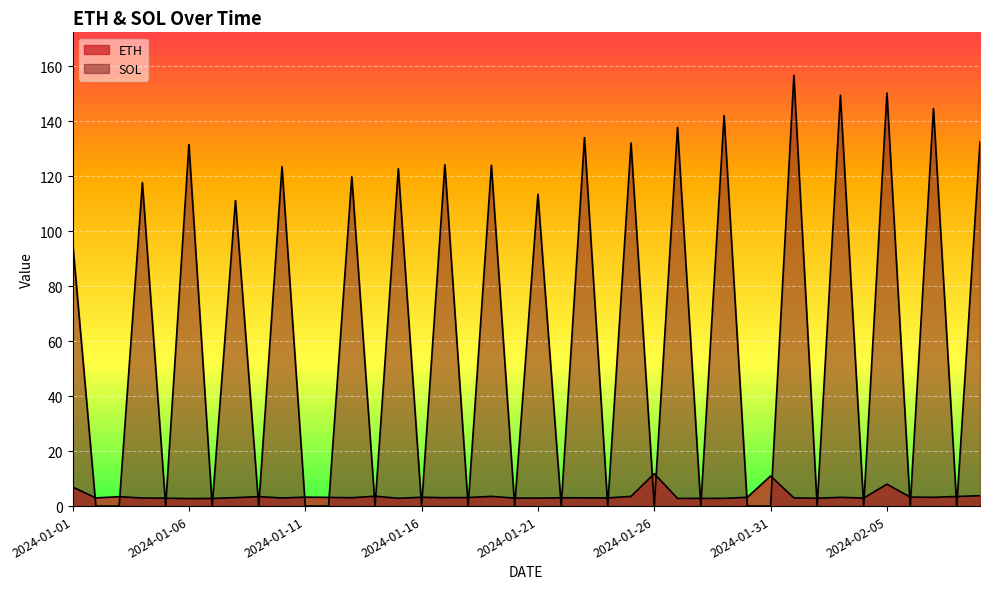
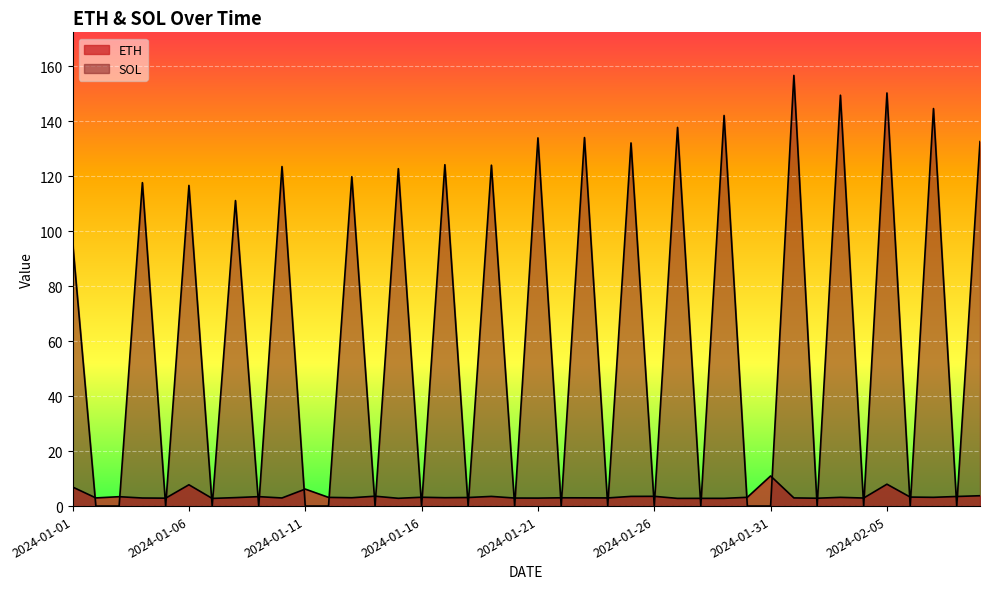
ETH, 2024-01-06: 3 -> 8
SOL, 2024-01-06: 132 -> 117
ETH, 2024-01-11: 3 -> 6
SOL, 2024-01-21: 113 -> 134
ETH, 2024-01-26: 12 -> 4
